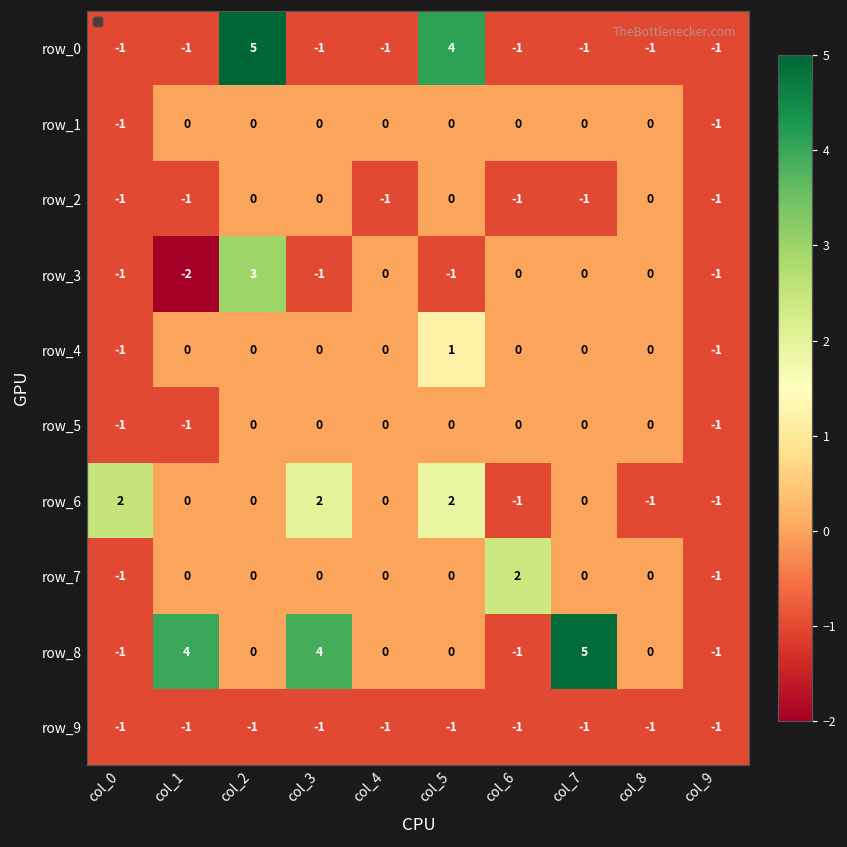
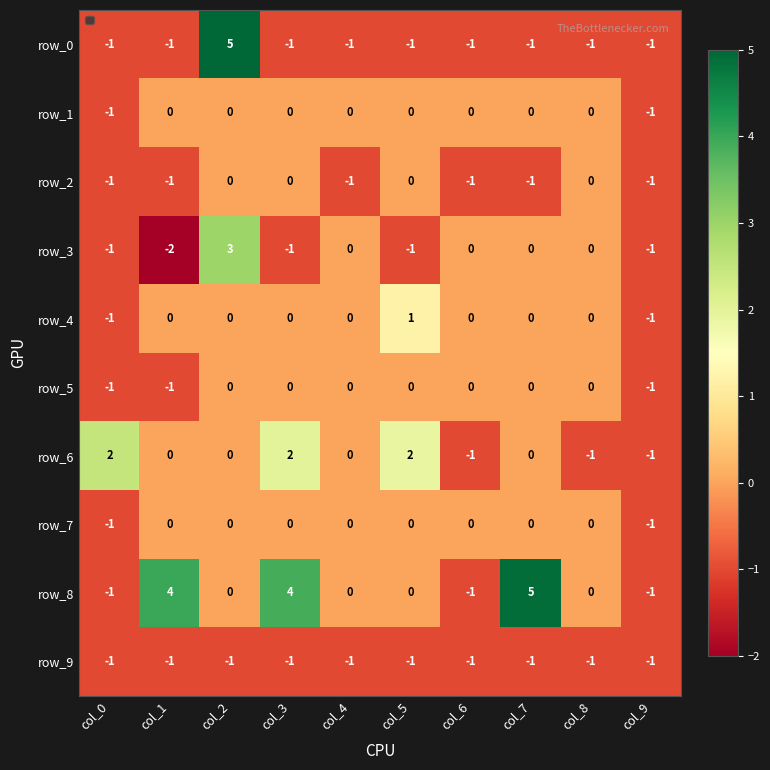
row_0, col_5: 4 -> -1
row_7, col_6: 2 -> 0
